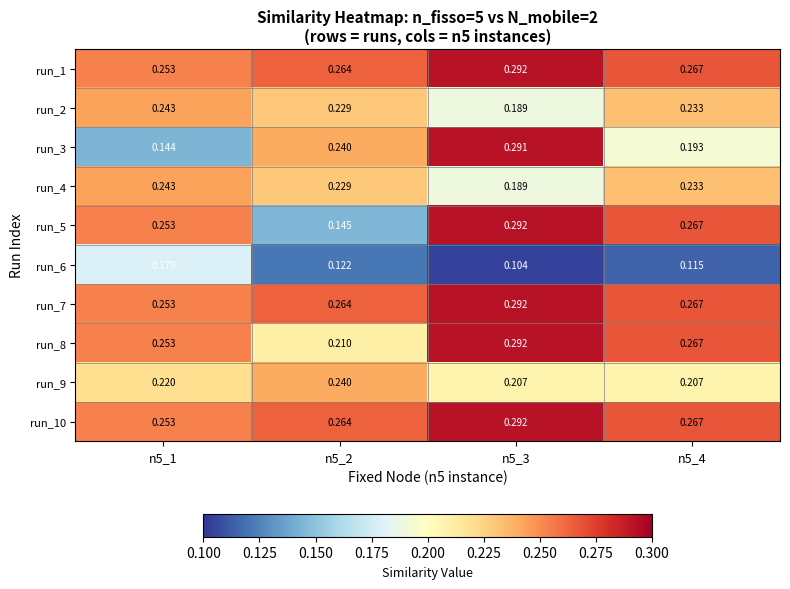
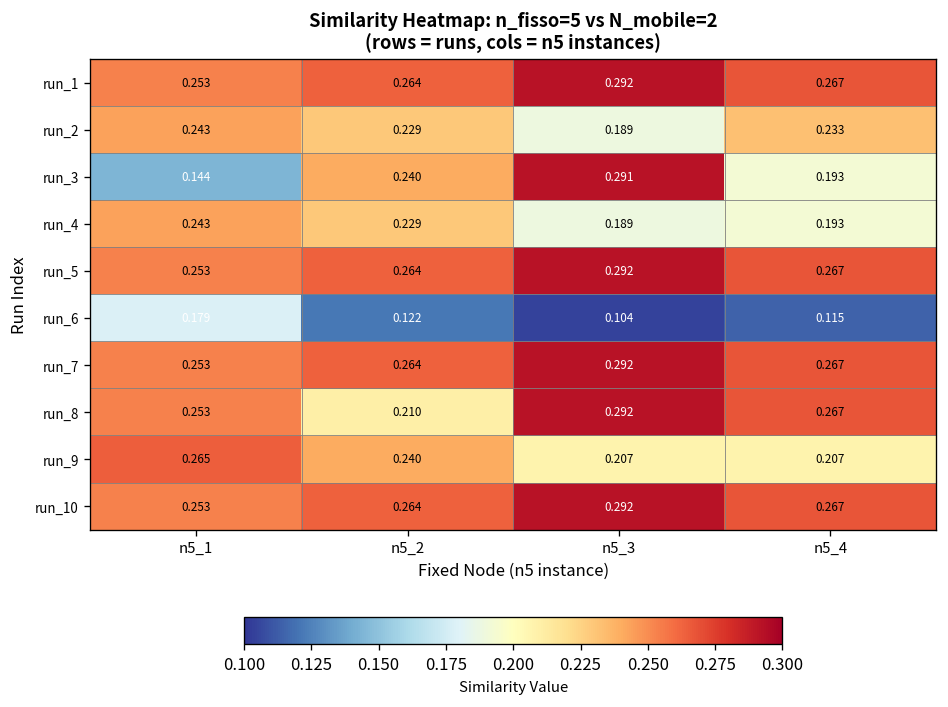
run_4, n5_4: 0.233 -> 0.193
run_5, n5_2: 0.145 -> 0.264
run_9, n5_1: 0.220 -> 0.265
